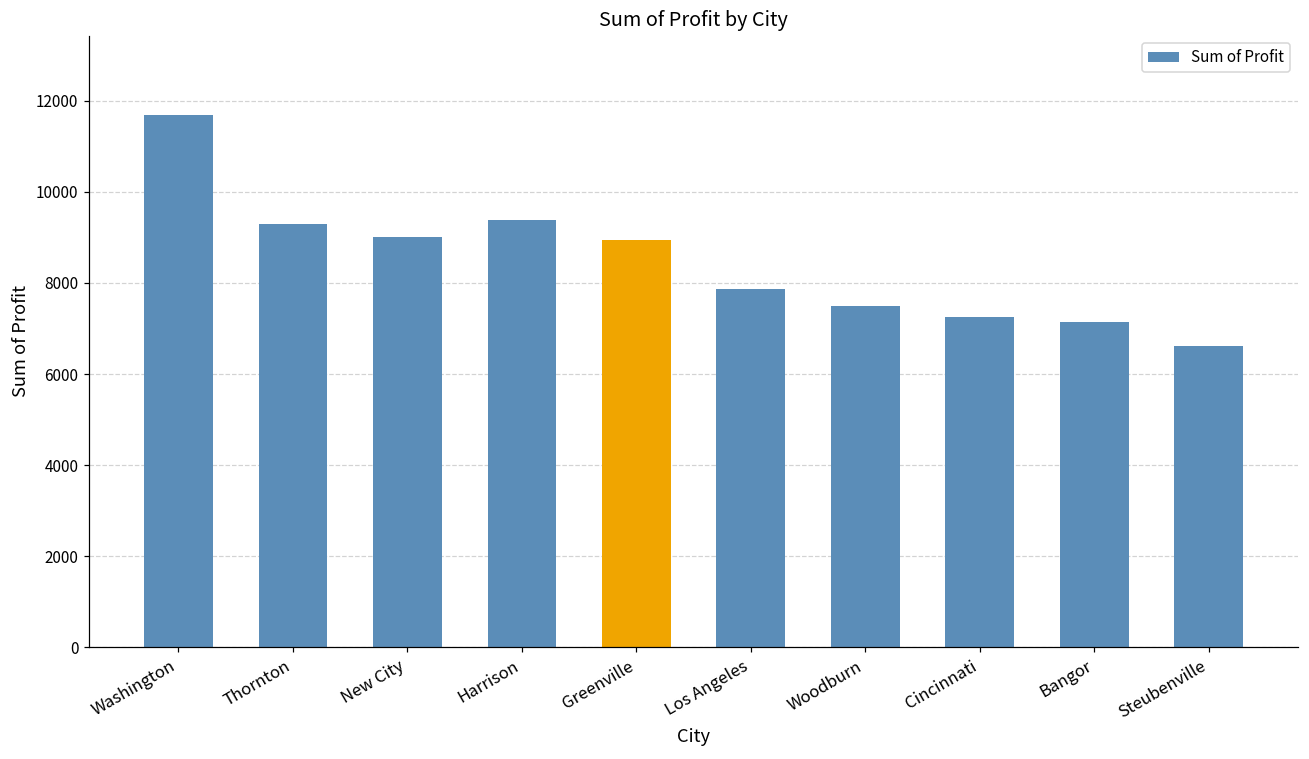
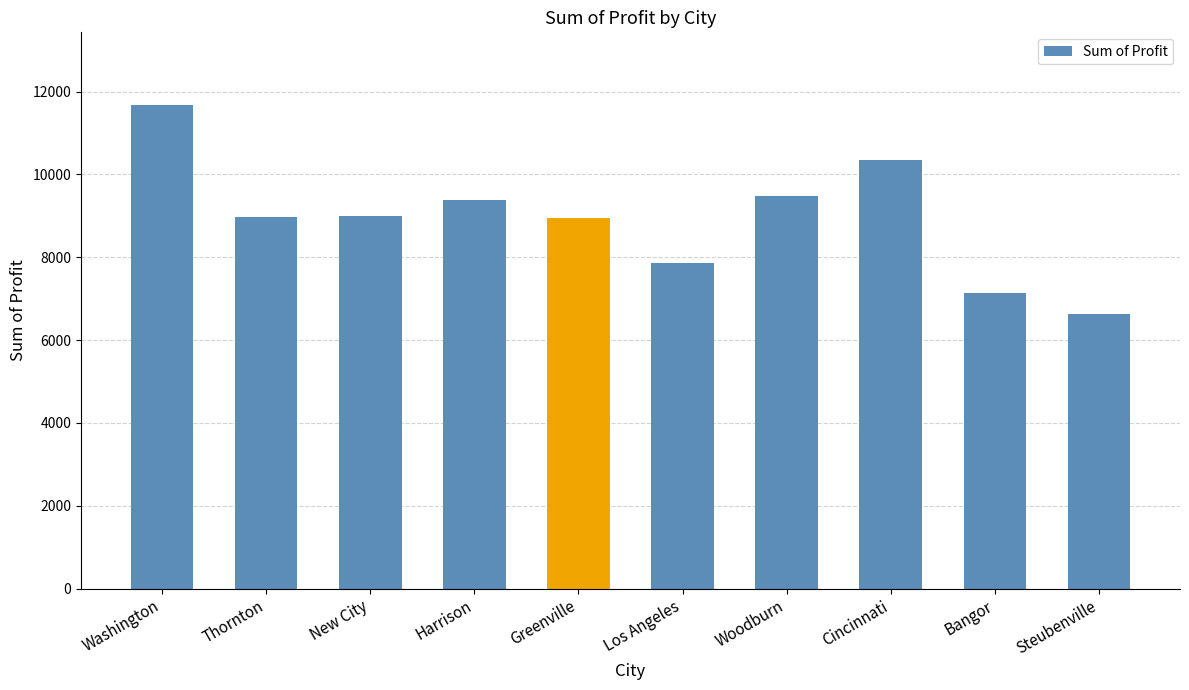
Thornton: 9300 -> 9000
Woodburn: 7500 -> 9500
Cincinnati: 7300 -> 10400
